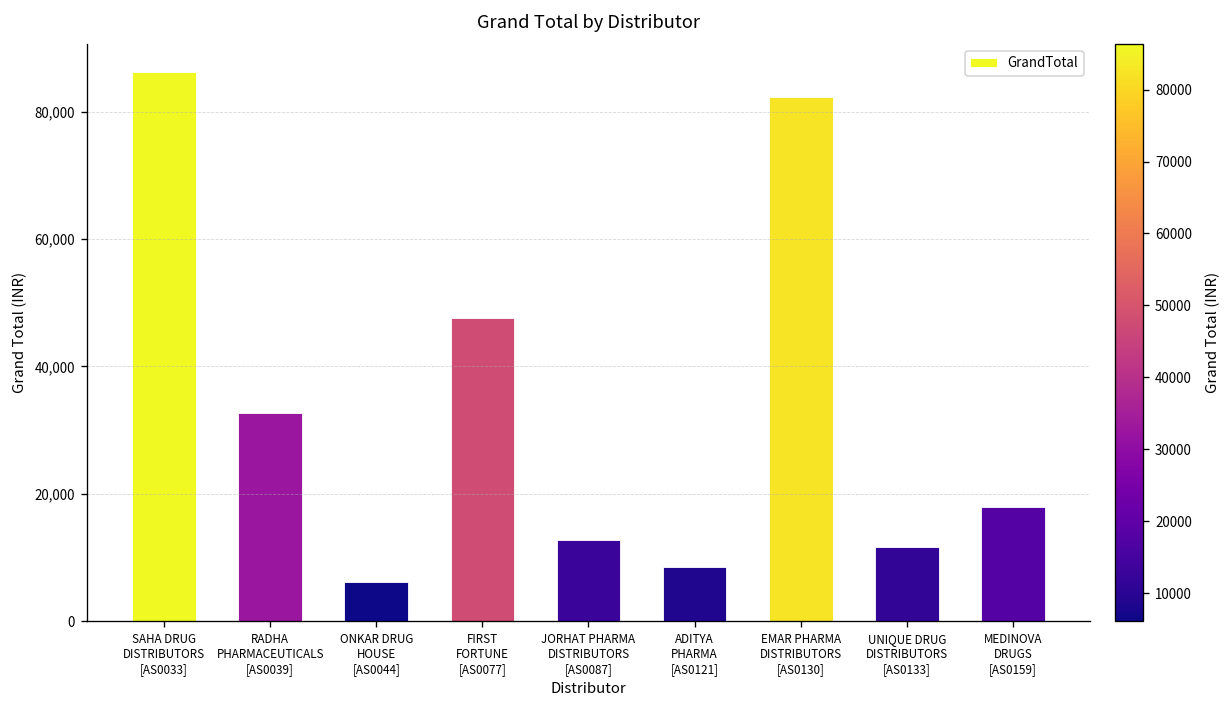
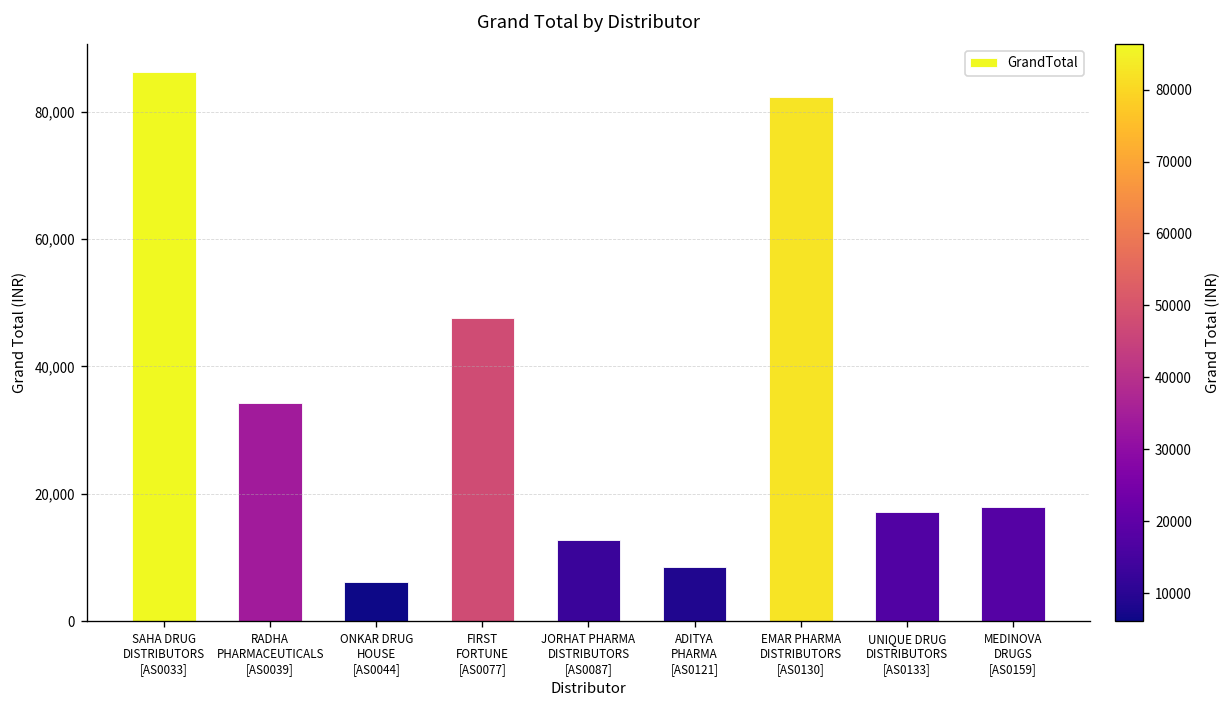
RADHA PHARMACEUTICALS [AS0039]: 33,000 -> 34,000
UNIQUE DRUG DISTRIBUTORS [AS0133]: 12,000 -> 17,000
